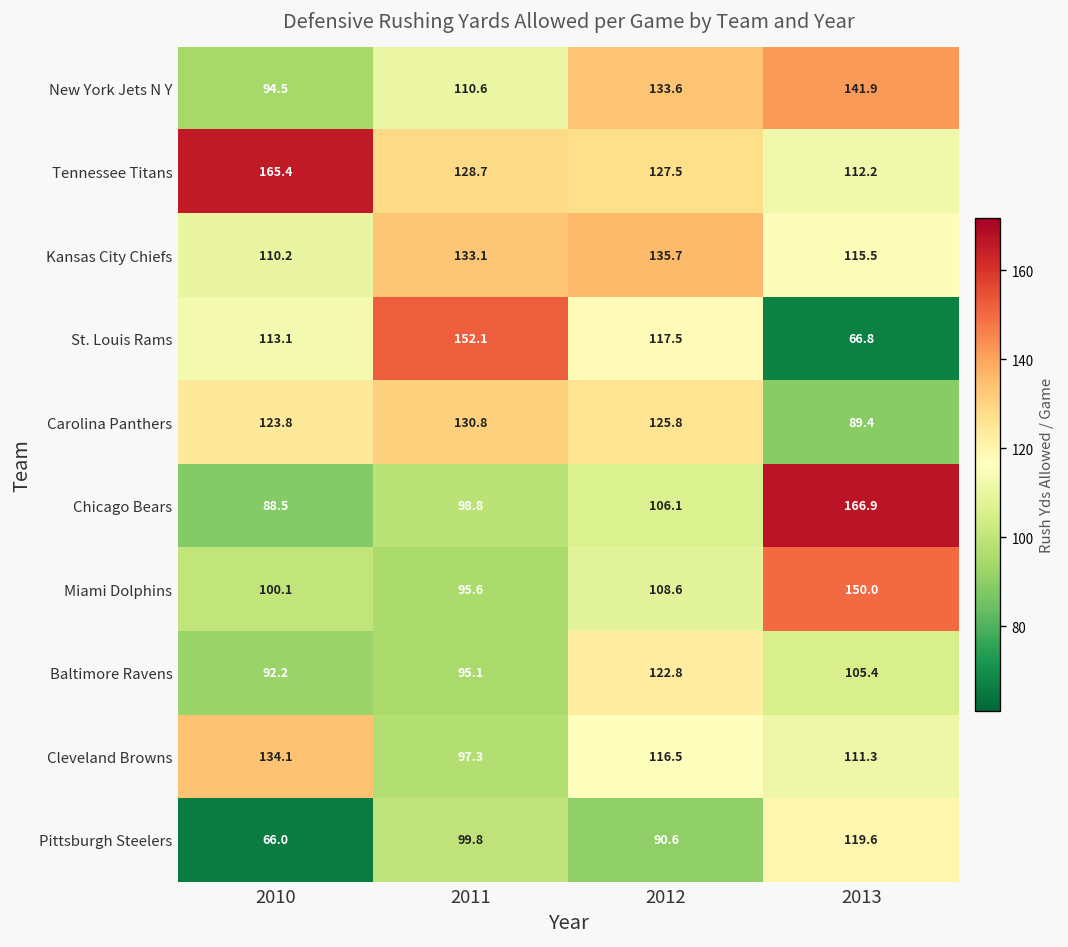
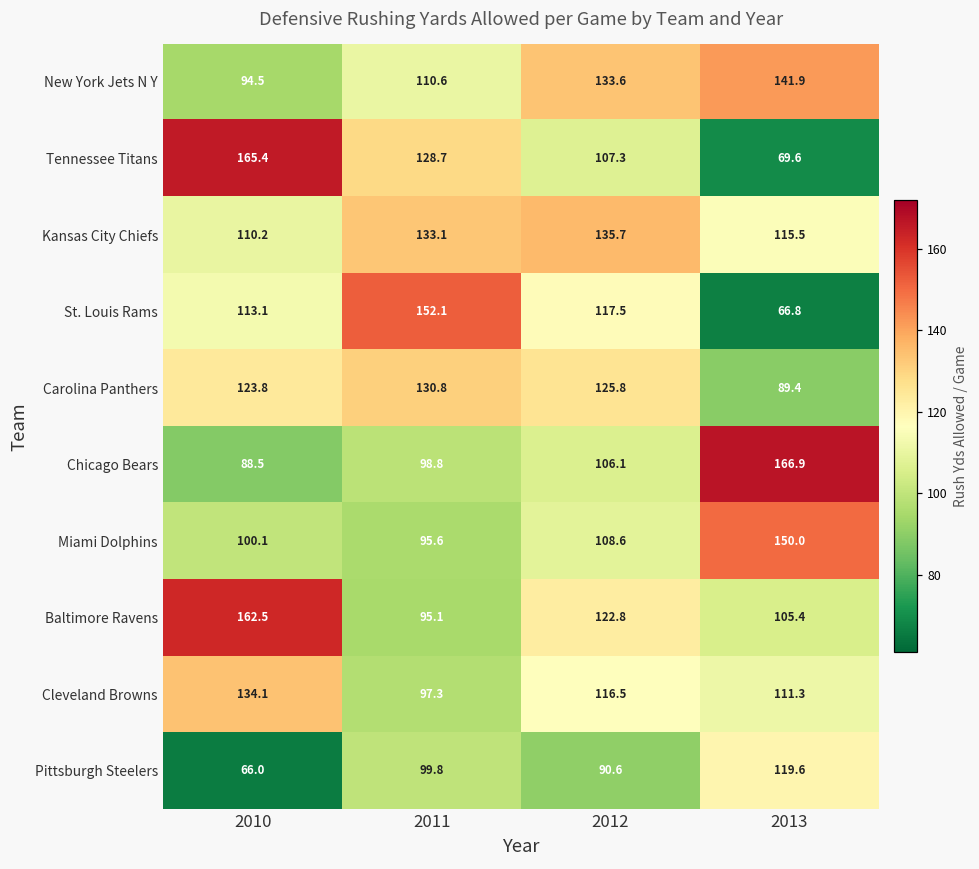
Tennessee Titans, 2012: 127.5 -> 107.3
Tennessee Titans, 2013: 112.2 -> 69.6
Baltimore Ravens, 2010: 92.2 -> 162.5
